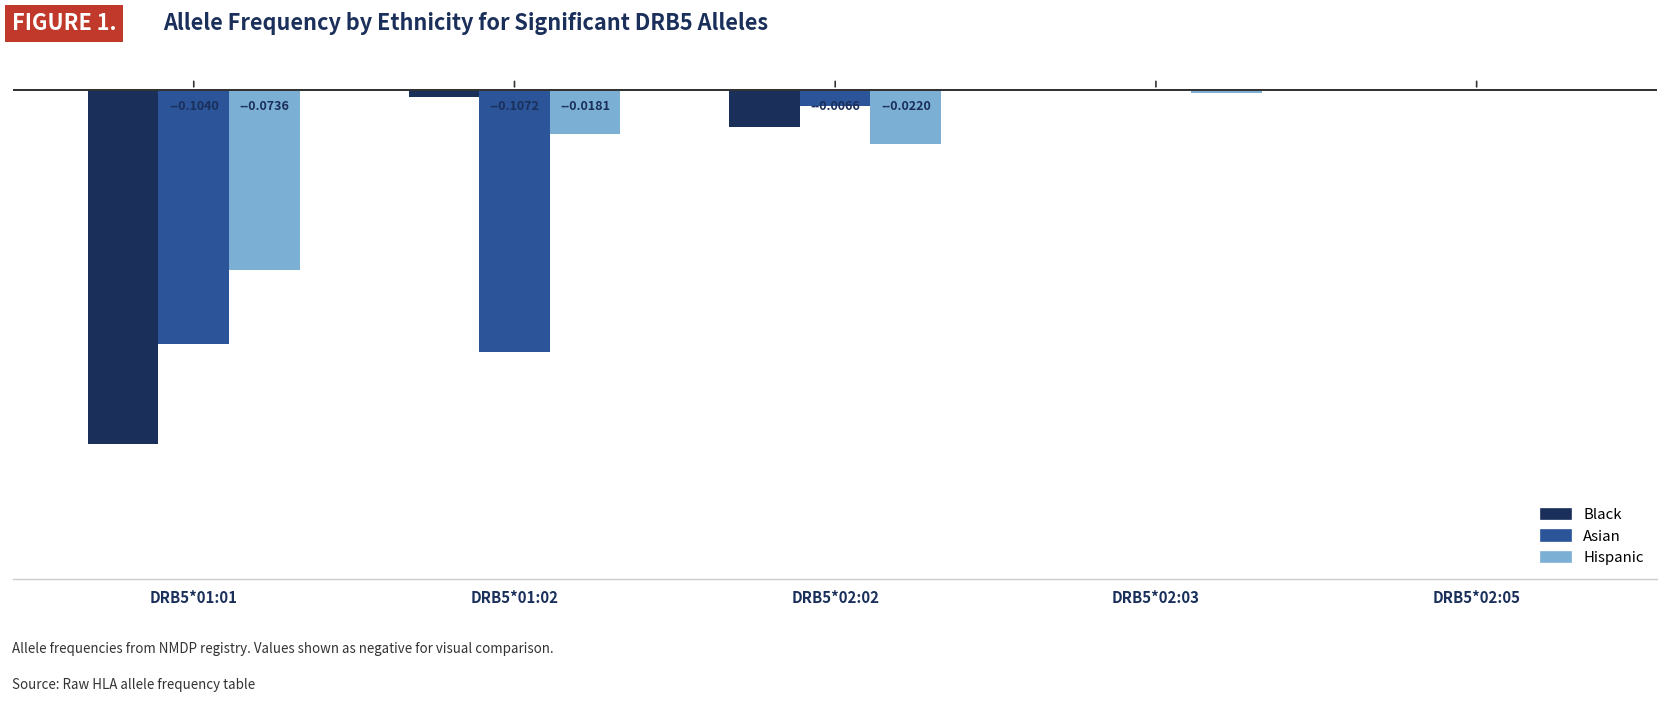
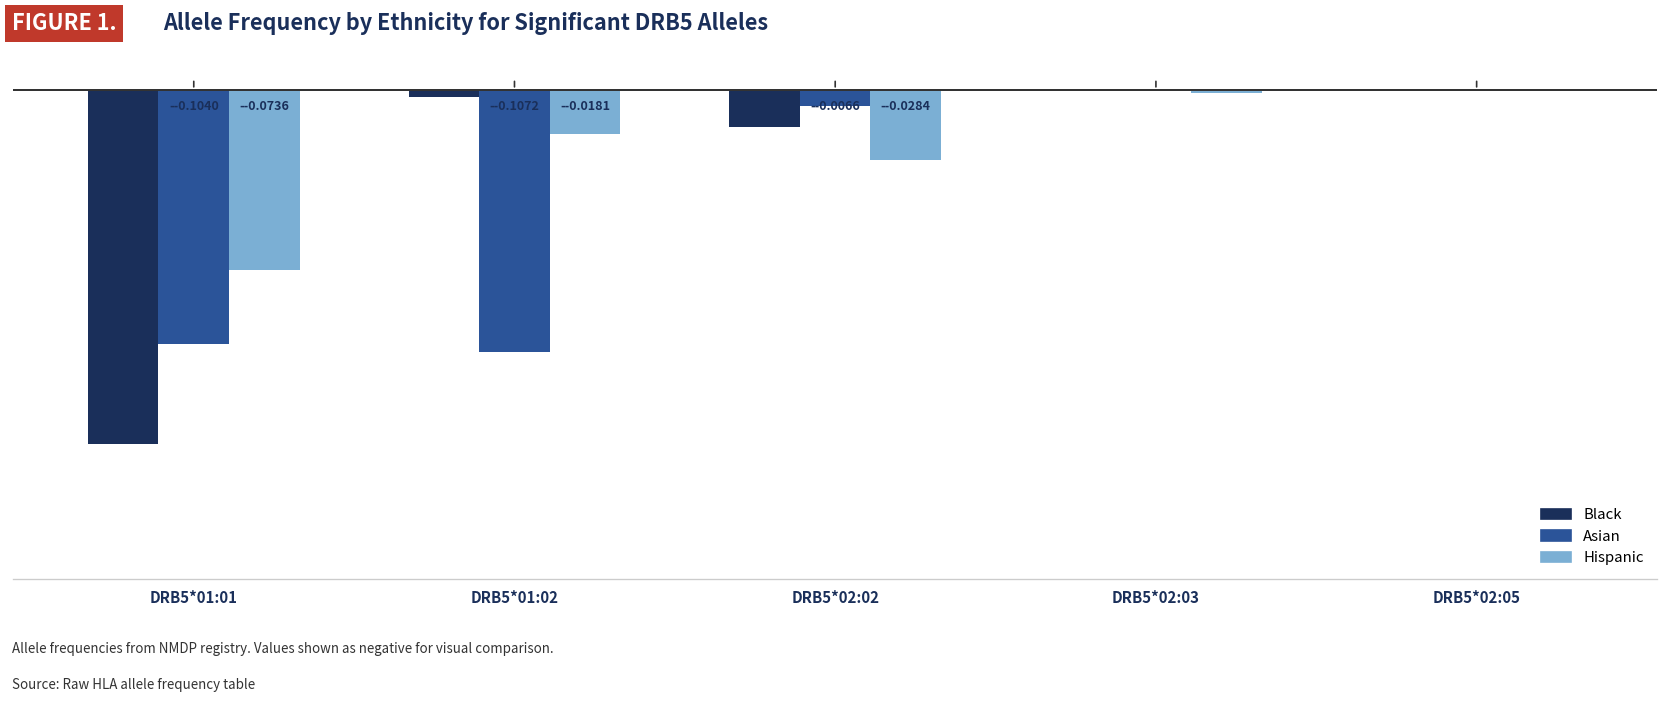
Hispanic, DRB5*02:02: -0.0220 -> -0.0284
